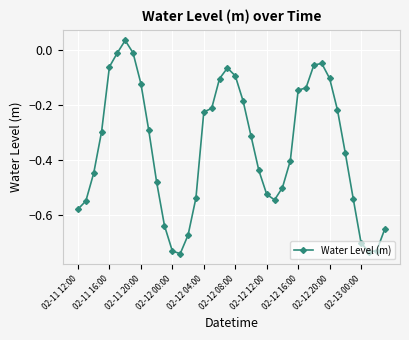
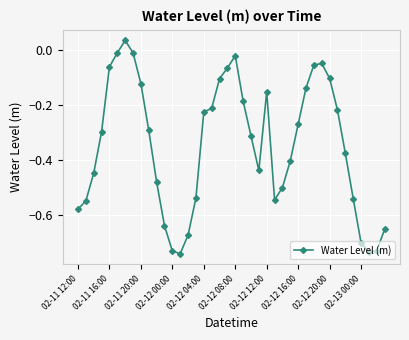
02-12 08:00: -0.09 -> -0.02
02-12 12:00: -0.52 -> -0.15
02-12 16:00: -0.15 -> -0.27
